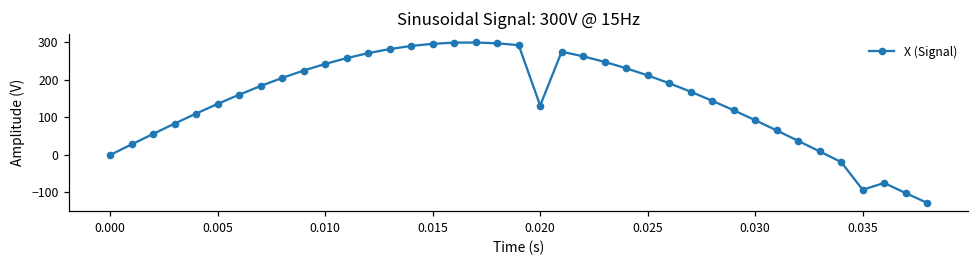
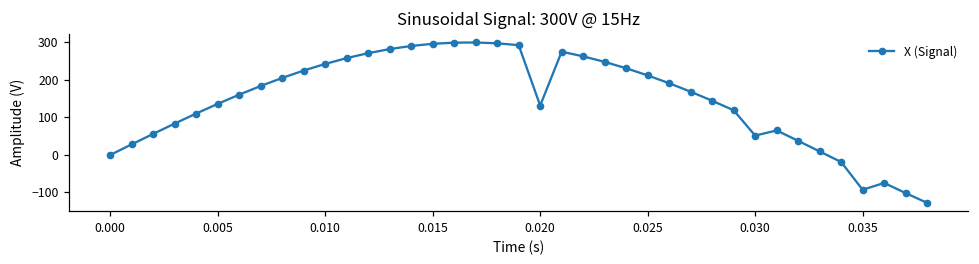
0.030: 90 -> 50
